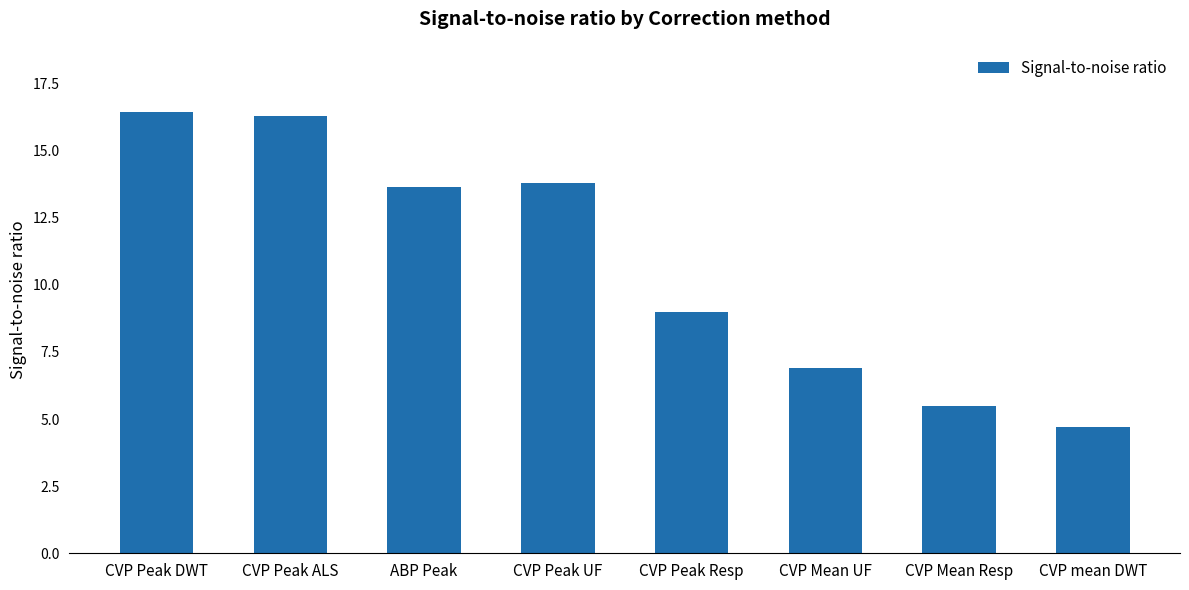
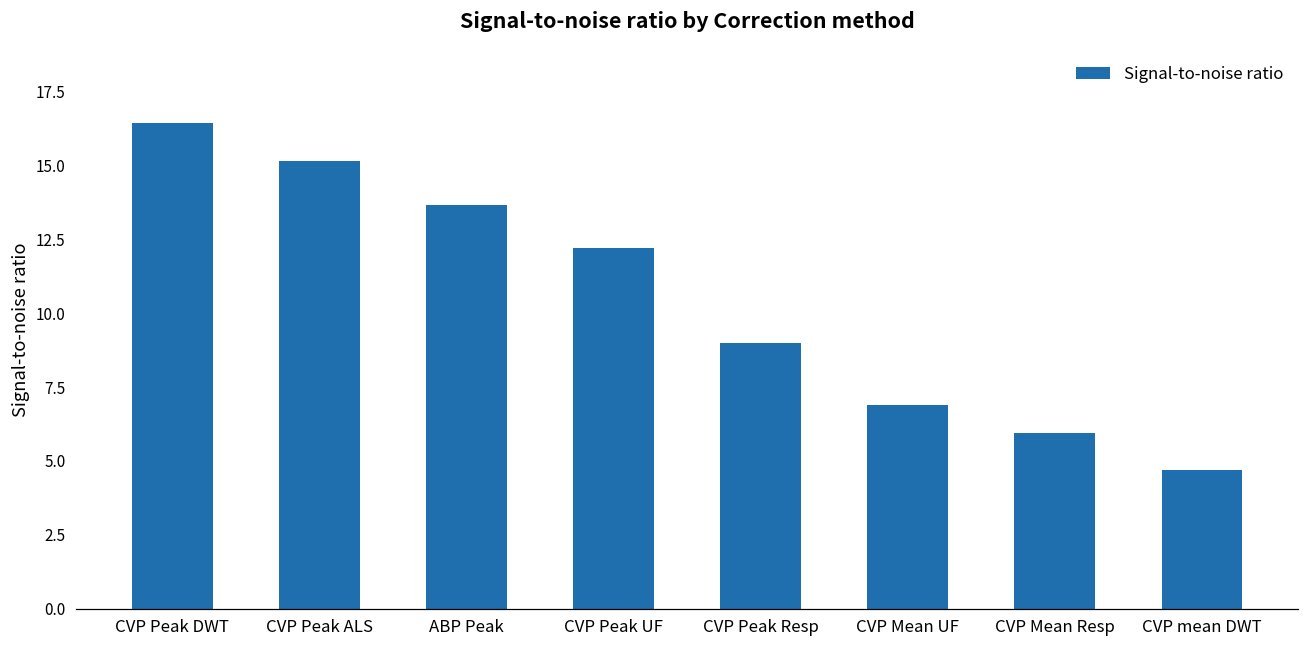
CVP Peak ALS: 16.3 -> 15.2
CVP Peak UF: 13.8 -> 12.2
CVP Mean Resp: 5.5 -> 5.9
